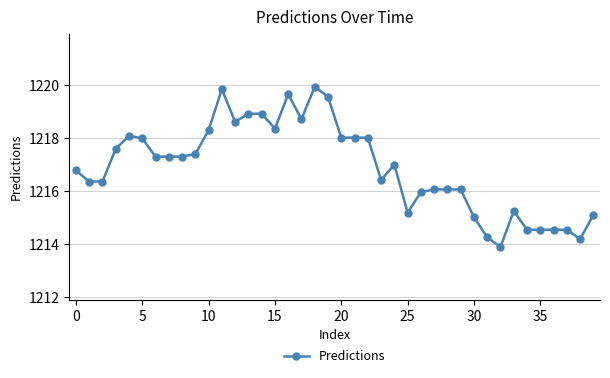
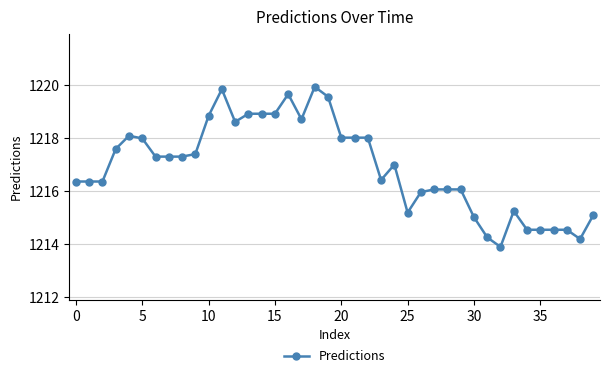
0: 1216.8 -> 1216.4
10: 1218.3 -> 1218.8
15: 1218.4 -> 1218.9
